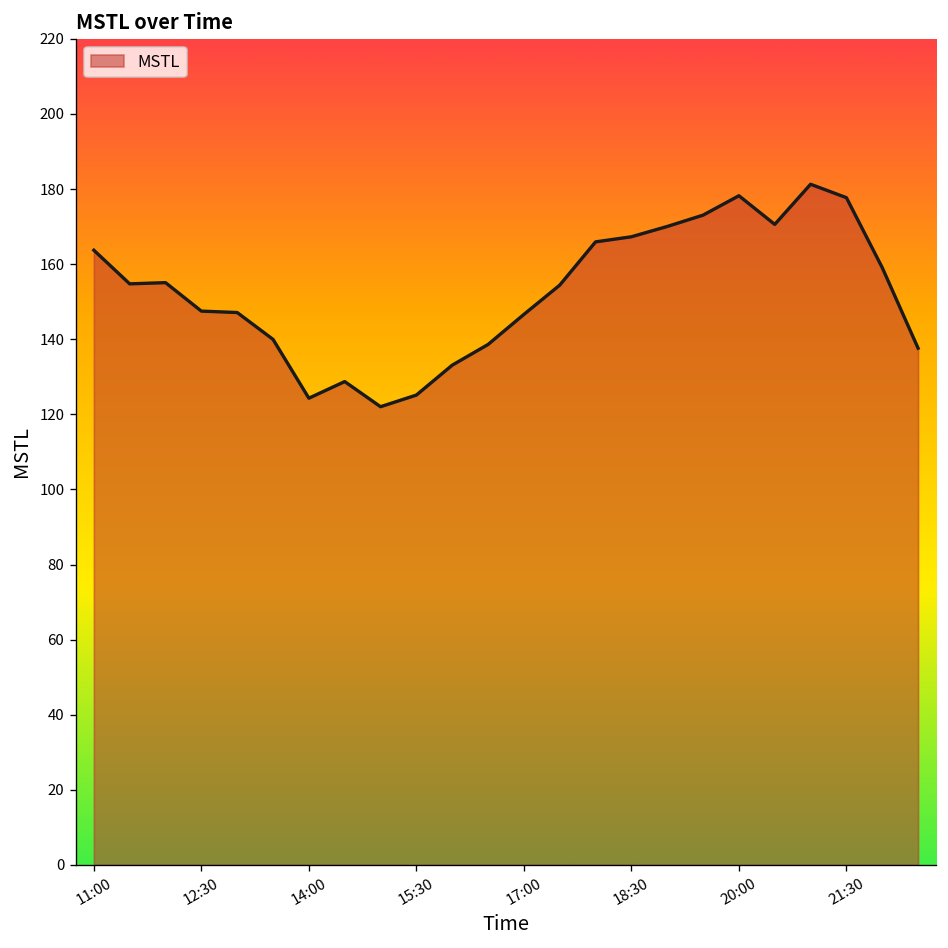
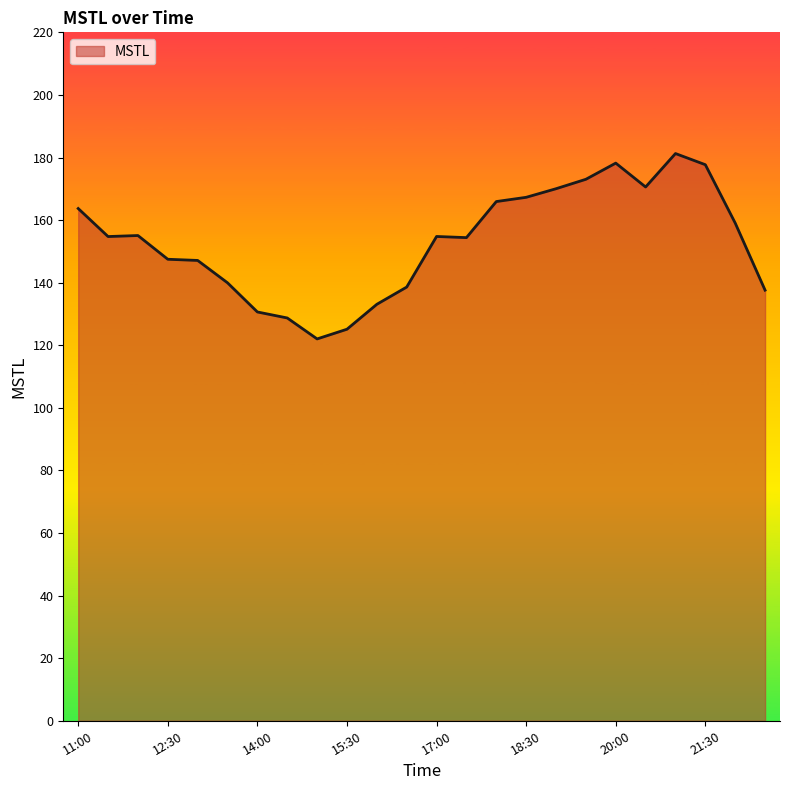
14:00: 124 -> 131
17:00: 147 -> 155
